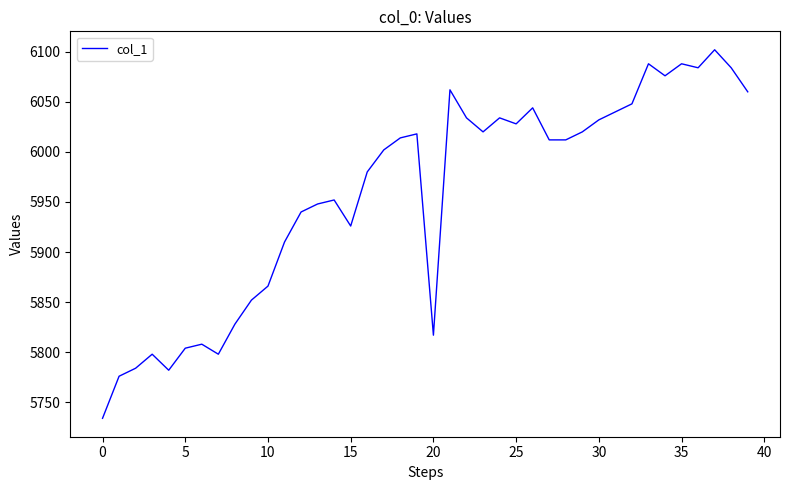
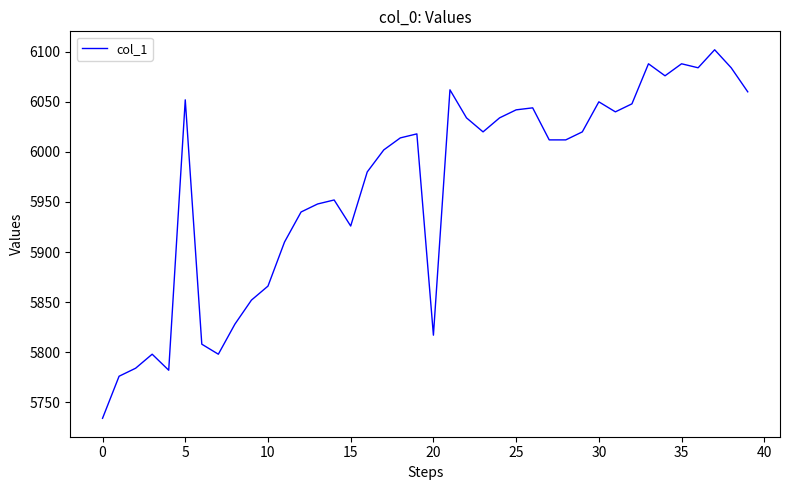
5: 5804 -> 6052
25: 6028 -> 6042
30: 6032 -> 6050
